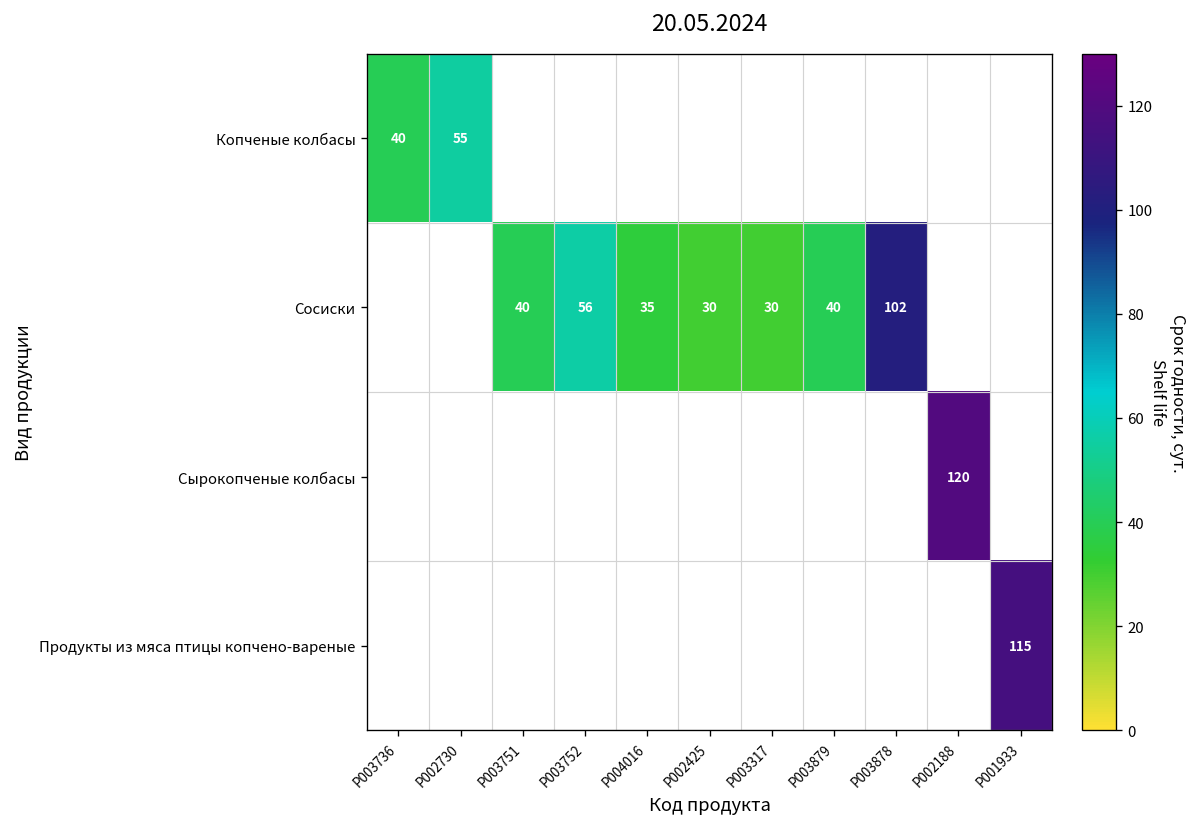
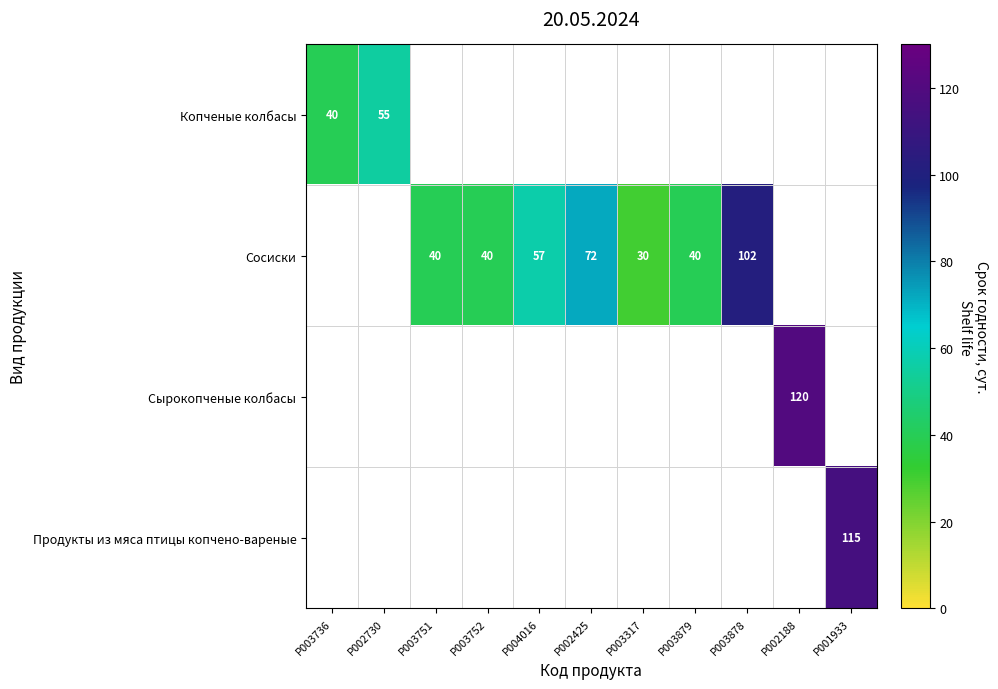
Сосиски, P003752: 56 -> 40
Сосиски, P004016: 35 -> 57
Сосиски, P002425: 30 -> 72
